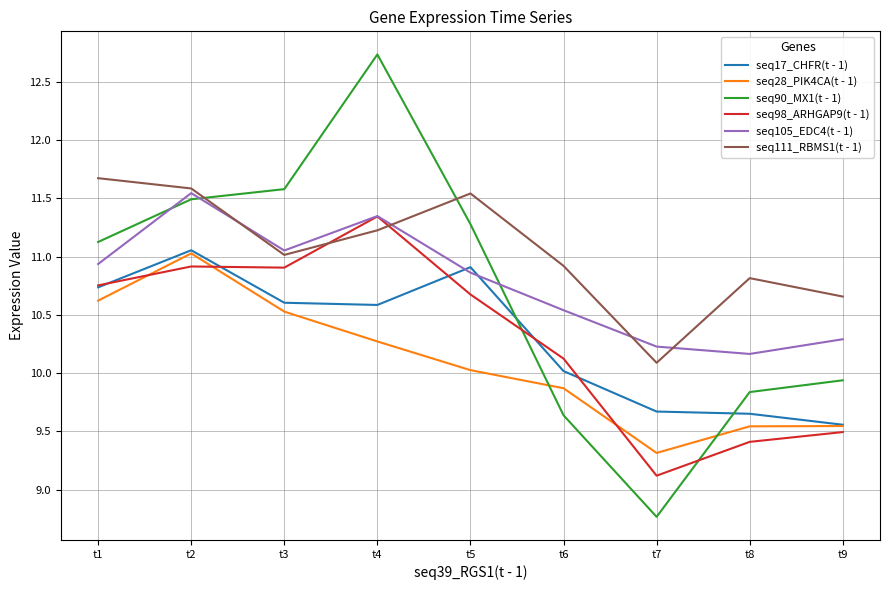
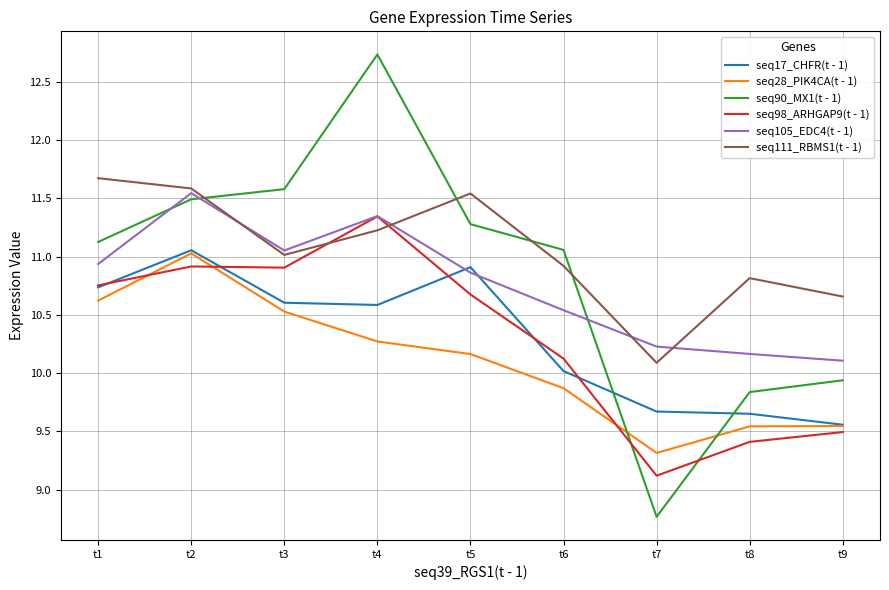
seq28_PIK4CA(t - 1), t5: 10.03 -> 10.16
seq90_MX1(t - 1), t6: 9.64 -> 11.06
seq105_EDC4(t - 1), t9: 10.29 -> 10.11
